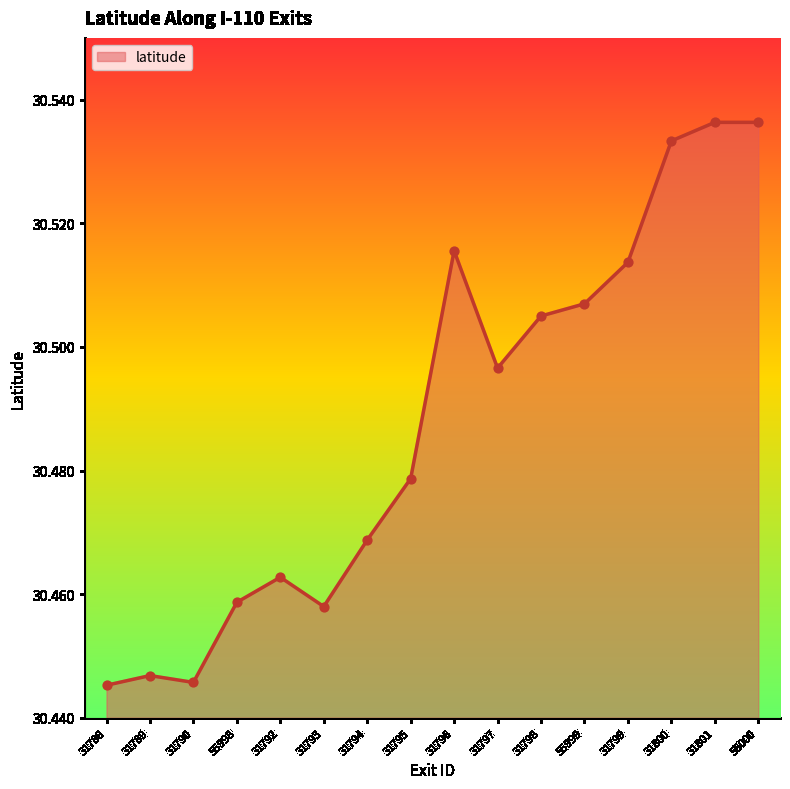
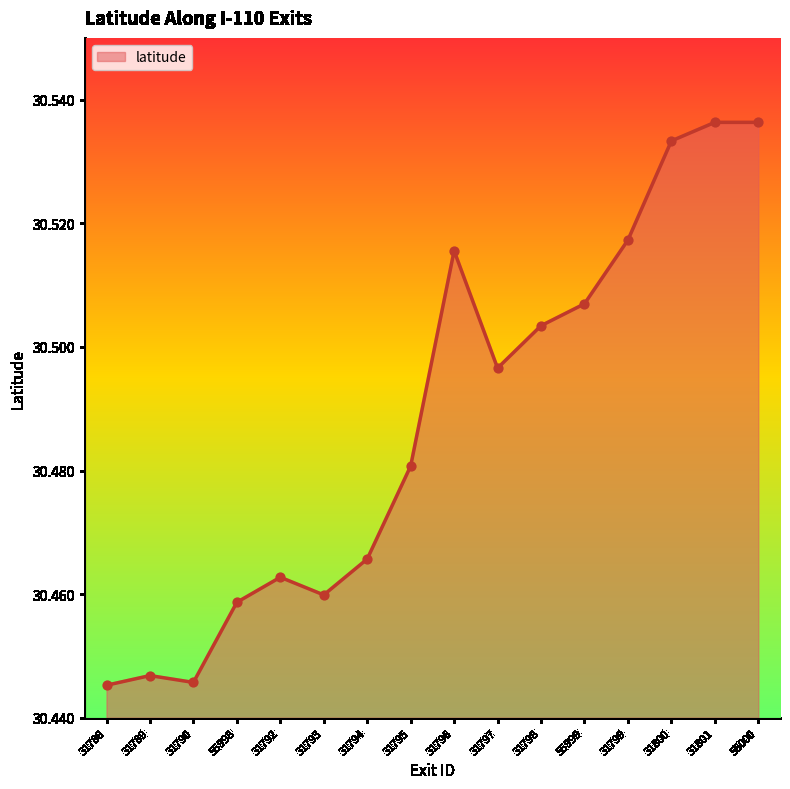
31793: 30.458 -> 30.460
31794: 30.469 -> 30.466
31795: 30.479 -> 30.481
31798: 30.505 -> 30.503
31799: 30.514 -> 30.517
